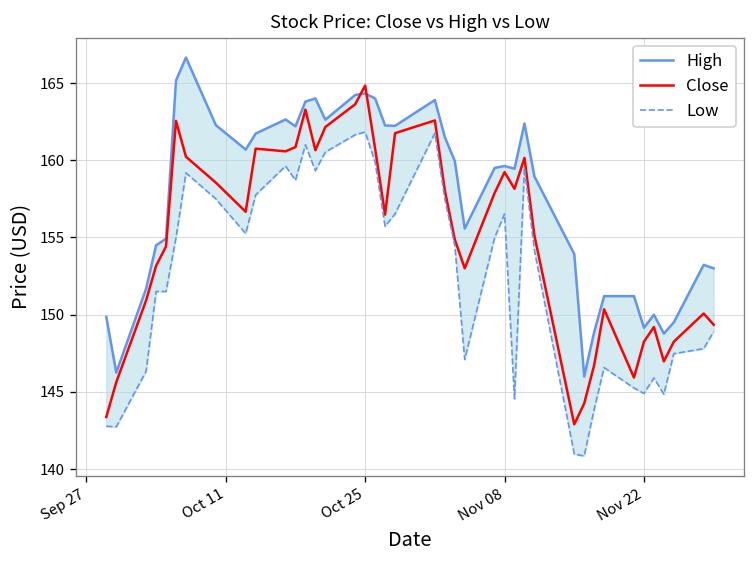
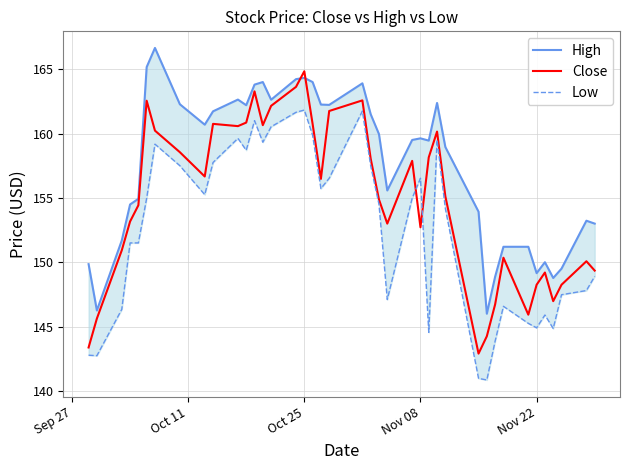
Close, Nov 08: 159.2 -> 152.7
